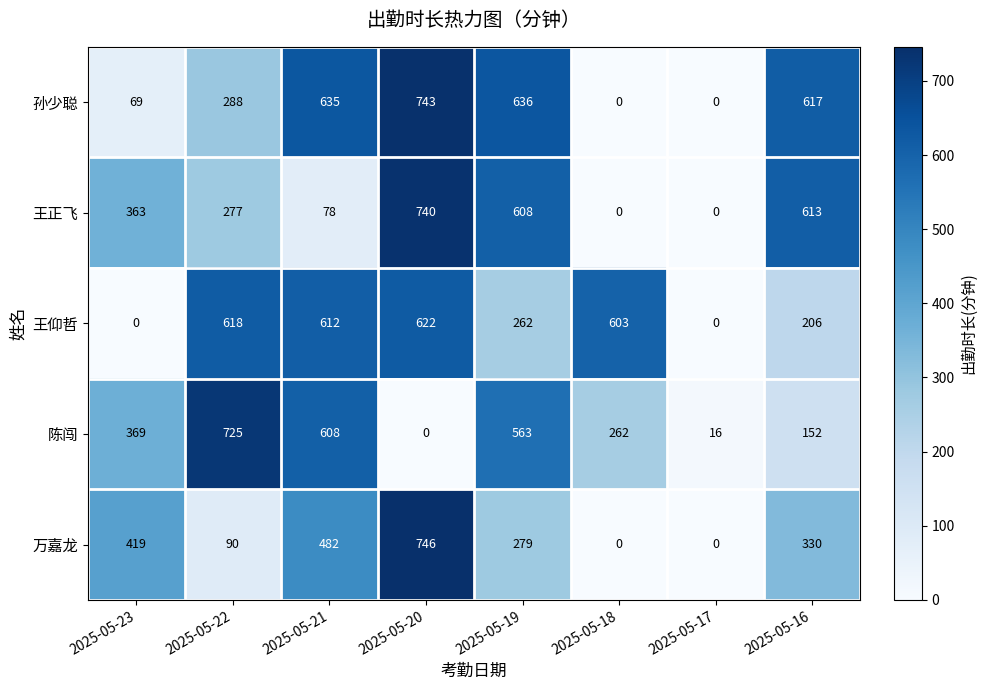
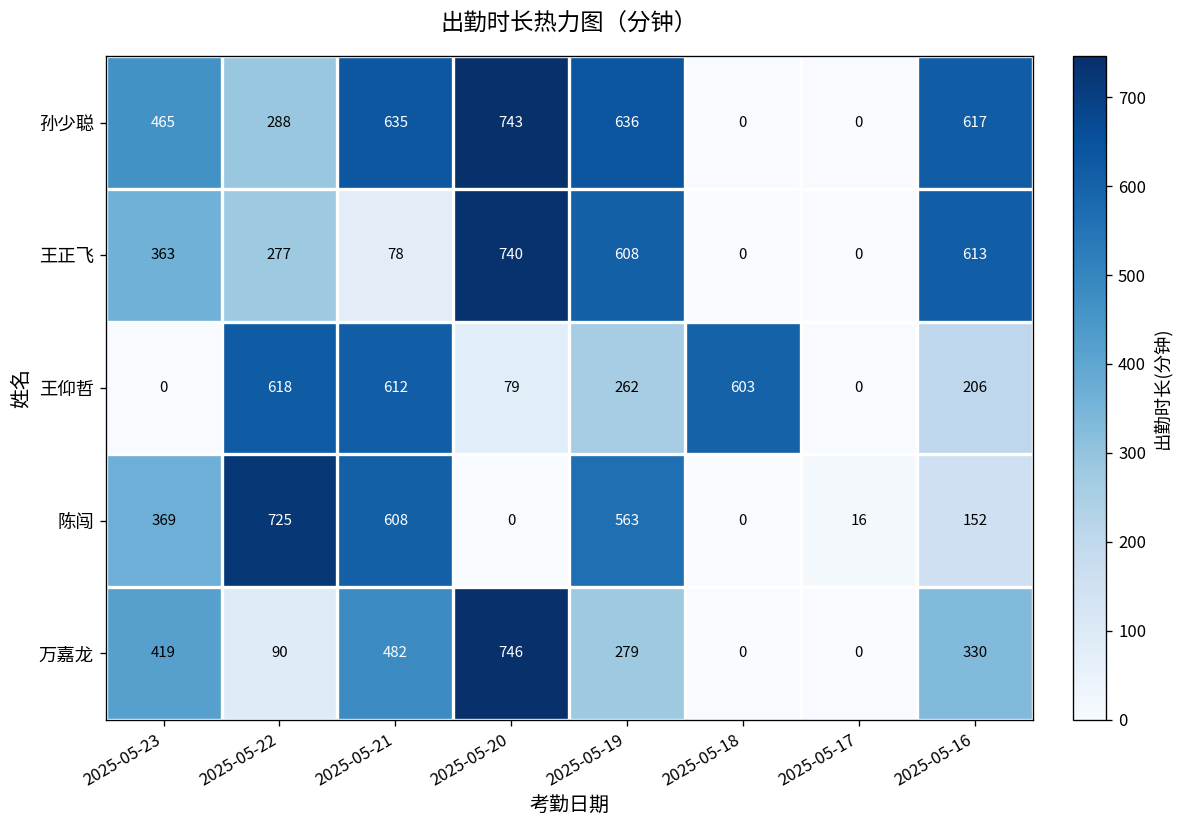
孙少聪, 2025-05-23: 69 -> 465
王仰哲, 2025-05-20: 622 -> 79
陈闯, 2025-05-18: 262 -> 0
